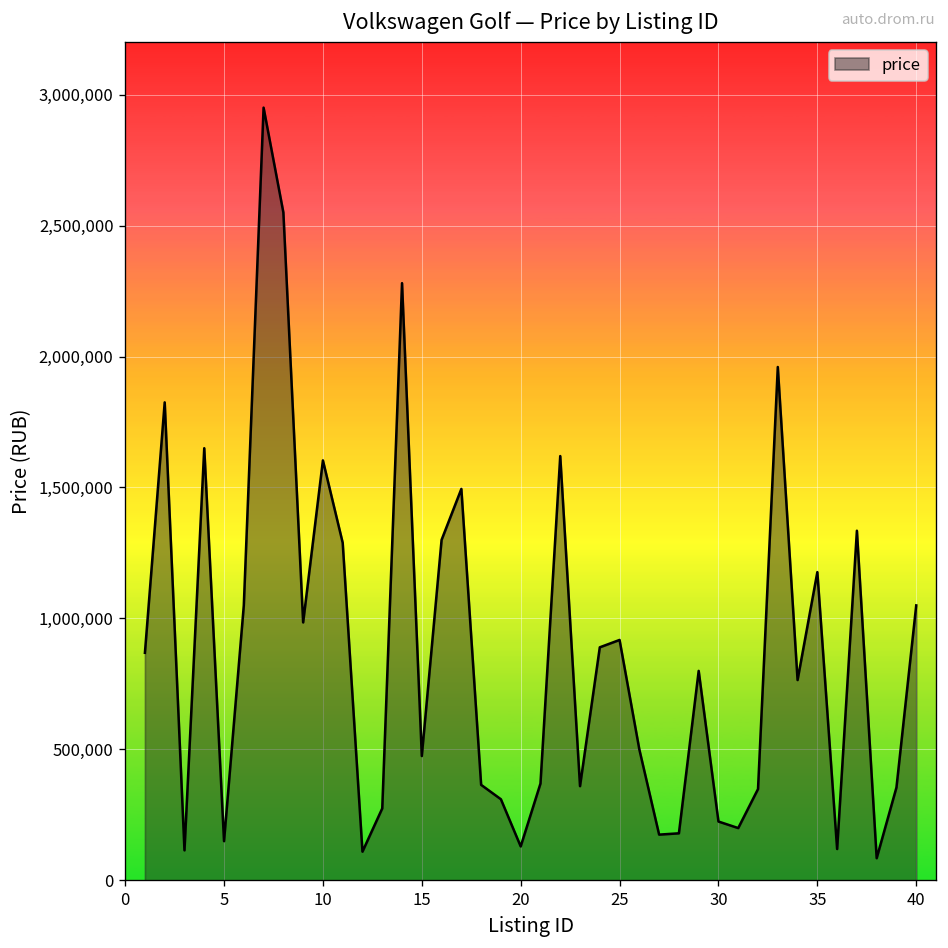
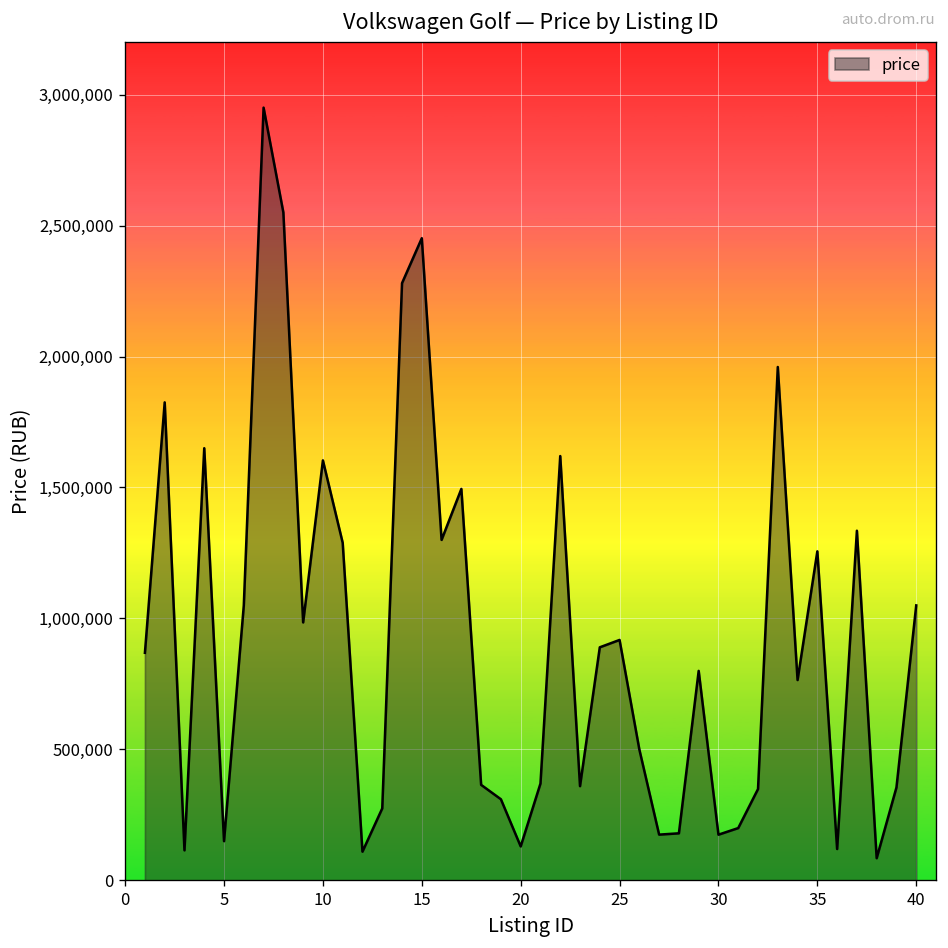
15: 480,000 -> 2,450,000
30: 230,000 -> 170,000
35: 1,180,000 -> 1,260,000
